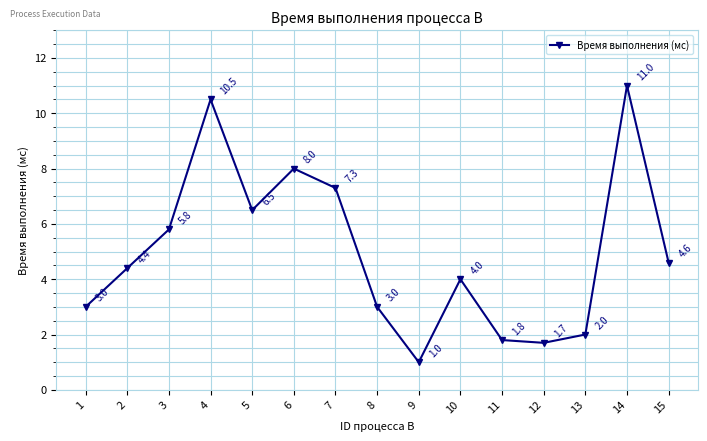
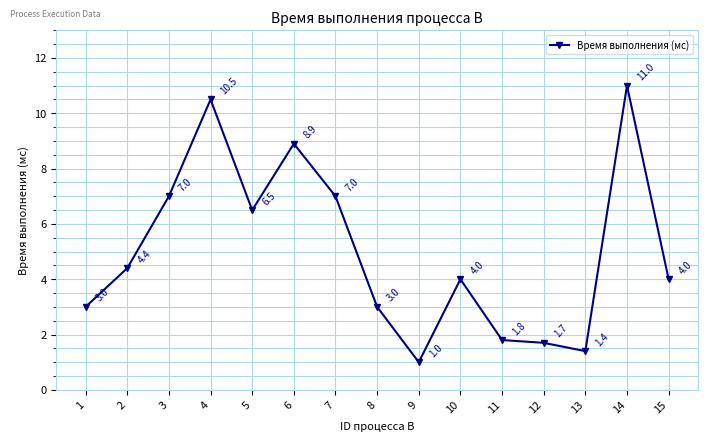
3: 5.8 -> 7.0
6: 8.0 -> 8.9
7: 7.3 -> 7.0
13: 2.0 -> 1.4
15: 4.6 -> 4.0
